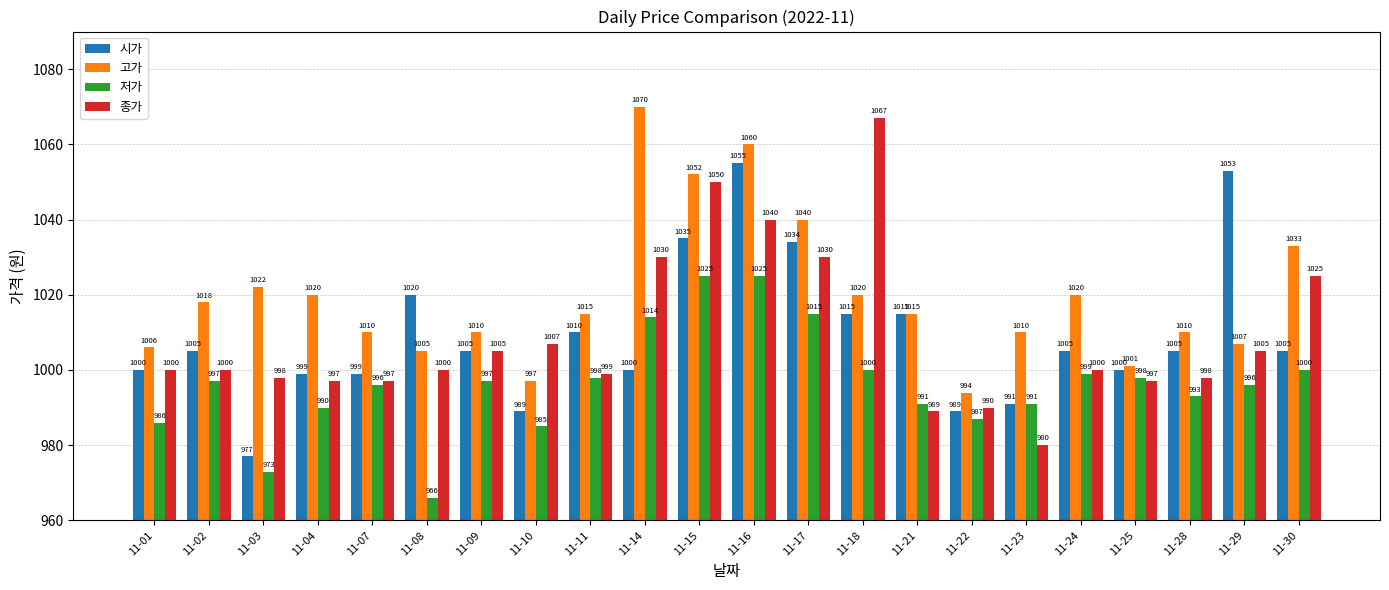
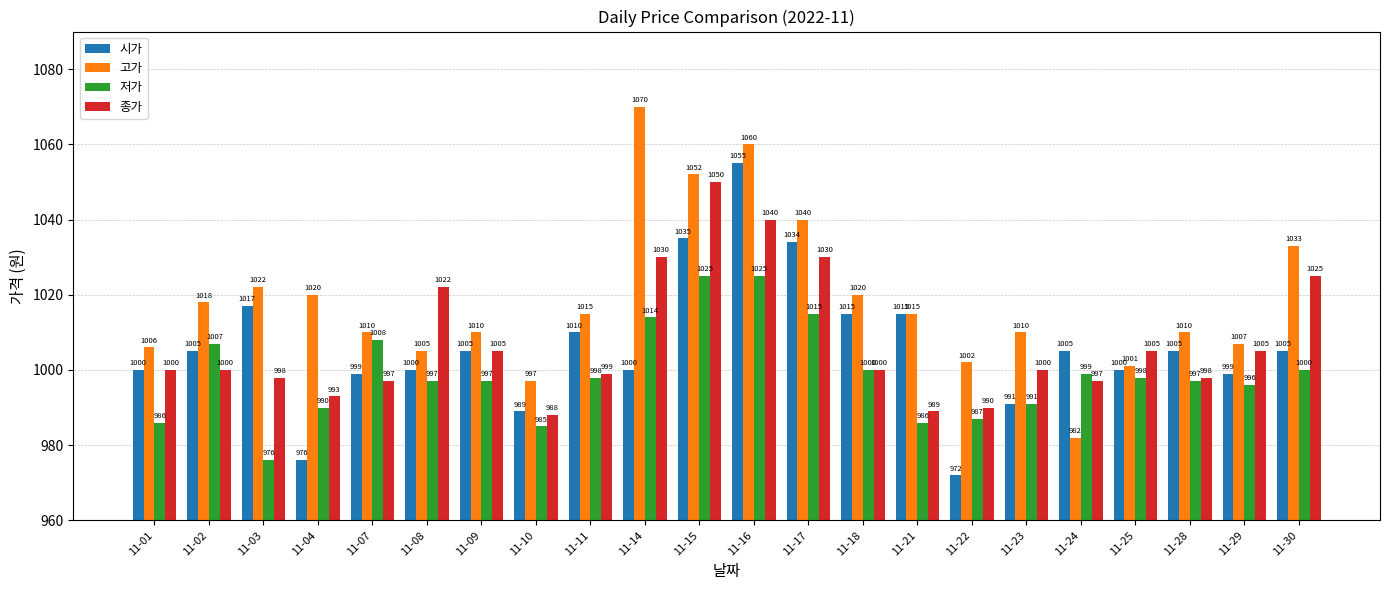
저가, 11-02: 997 -> 1007
시가, 11-03: 977 -> 1017
저가, 11-03: 973 -> 976
시가, 11-04: 999 -> 976
종가, 11-04: 997 -> 993
저가, 11-07: 996 -> 1008
시가, 11-08: 1020 -> 1000
저가, 11-08: 966 -> 997
종가, 11-08: 1000 -> 1022
종가, 11-10: 1007 -> 988
종가, 11-18: 1067 -> 1000
저가, 11-21: 991 -> 986
시가, 11-22: 989 -> 972
고가, 11-22: 994 -> 1002
종가, 11-23: 980 -> 1000
고가, 11-24: 1020 -> 982
종가, 11-24: 1000 -> 997
종가, 11-25: 997 -> 1005
저가, 11-28: 993 -> 997
시가, 11-29: 1053 -> 999
